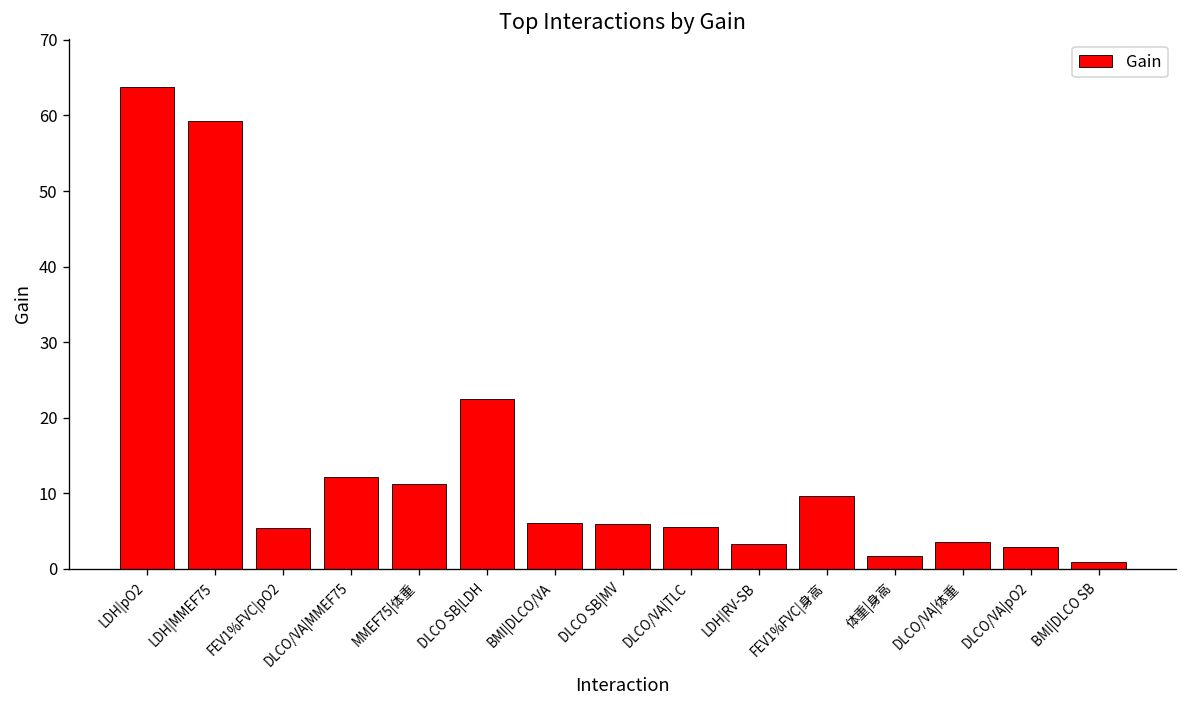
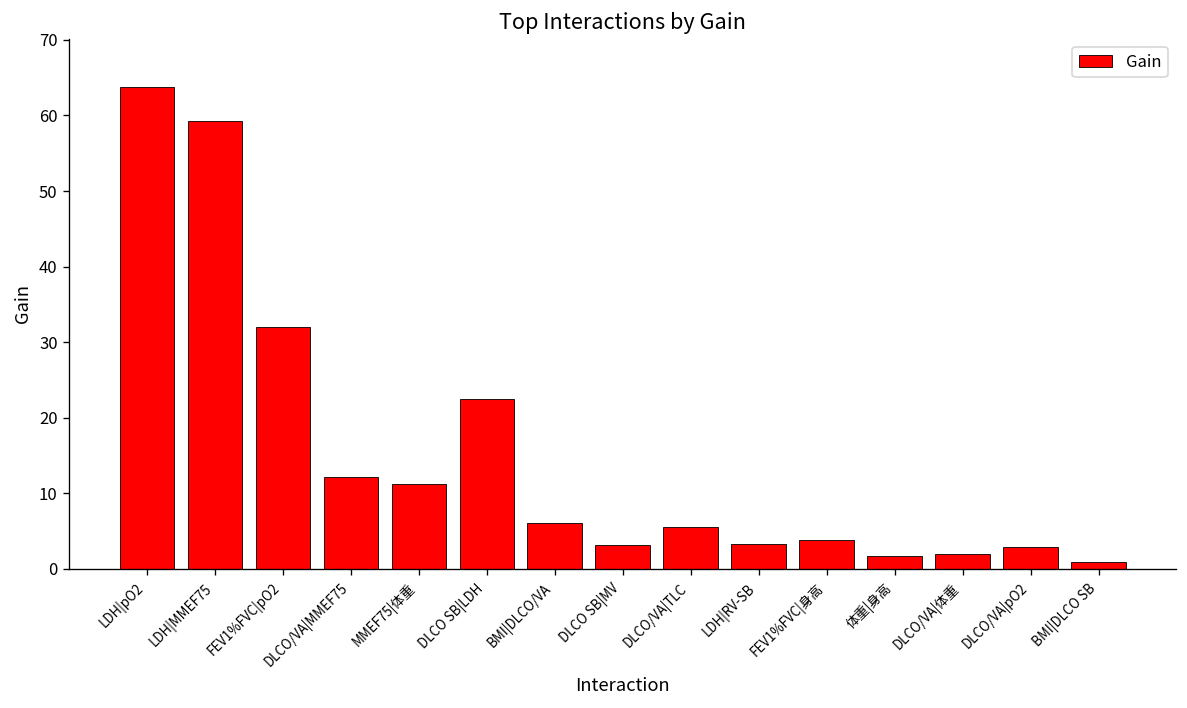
FEV1%FVC|pO2: 5 -> 32
DLCO SB|MV: 6 -> 3
FEV1%FVC|身高: 10 -> 4
DLCO/VA|体重: 4 -> 2
